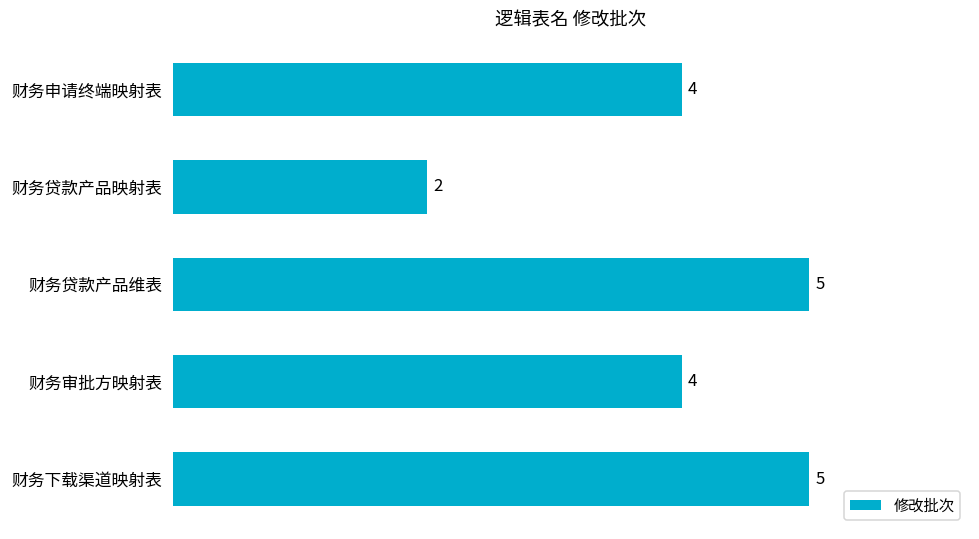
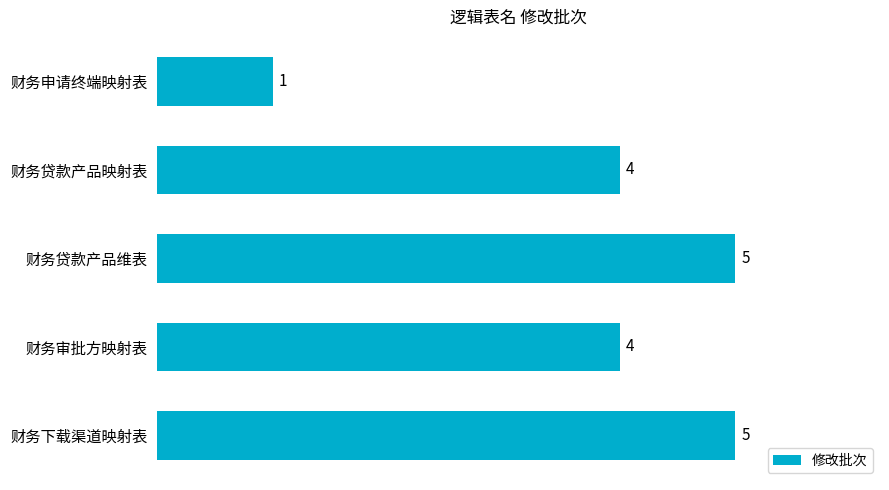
财务申请终端映射表: 4 -> 1
财务贷款产品映射表: 2 -> 4
